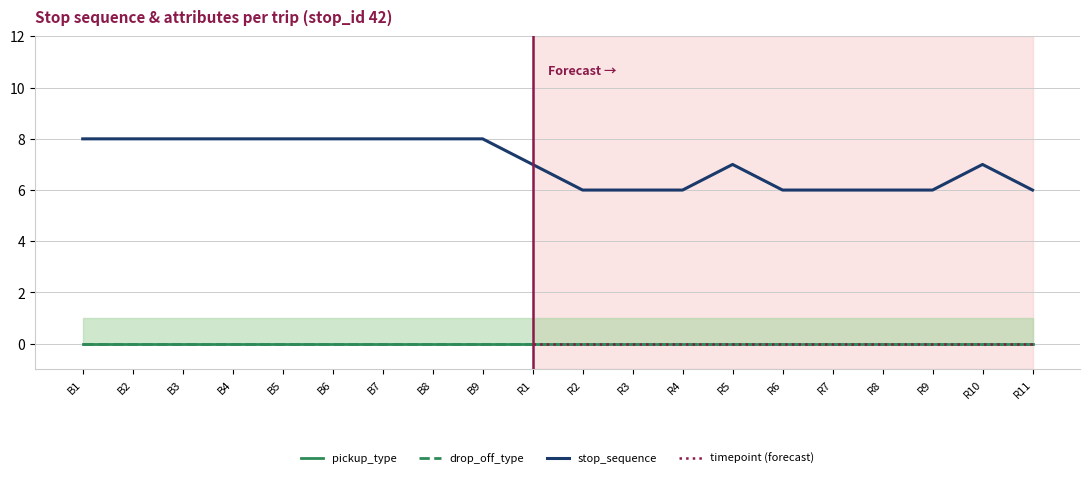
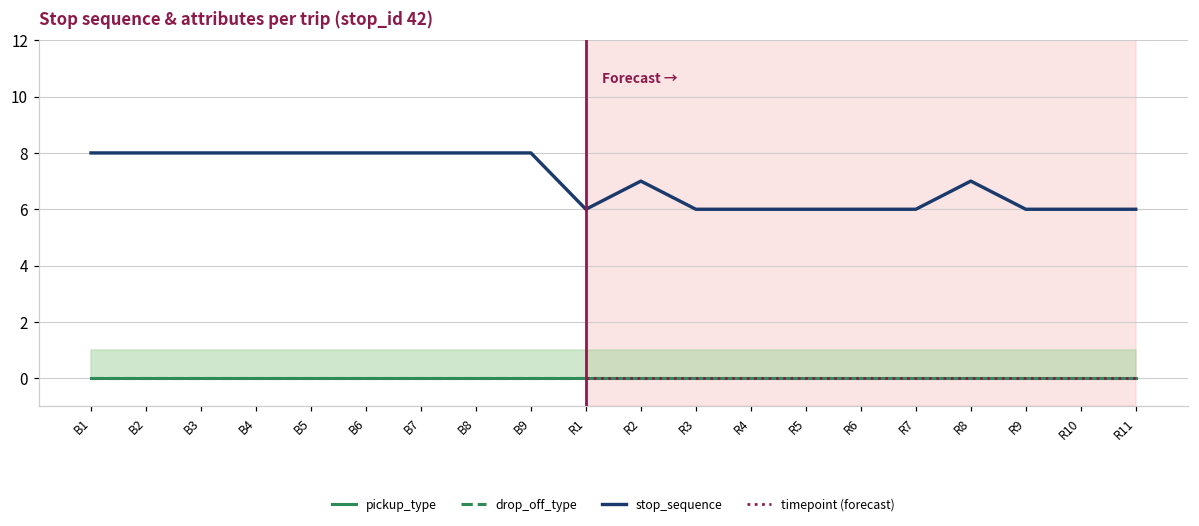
stop_sequence, R1: 7 -> 6
stop_sequence, R2: 6 -> 7
stop_sequence, R5: 7 -> 6
stop_sequence, R8: 6 -> 7
stop_sequence, R10: 7 -> 6
